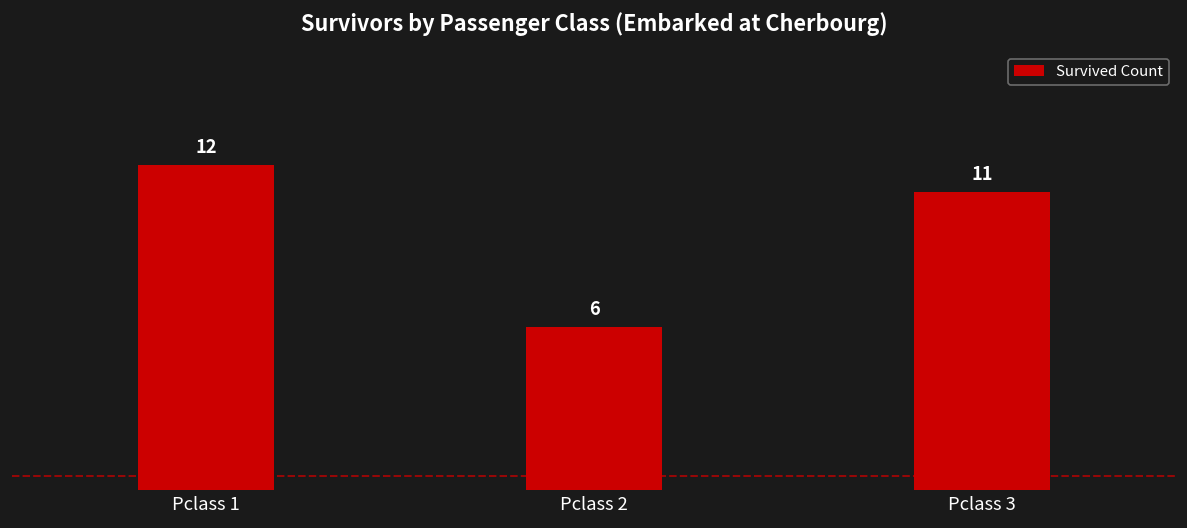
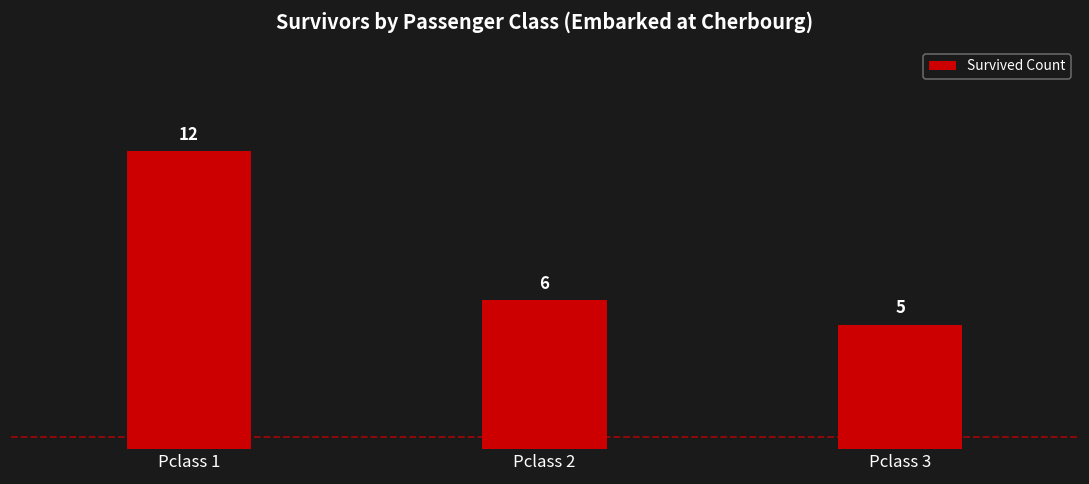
Pclass 3: 11 -> 5
